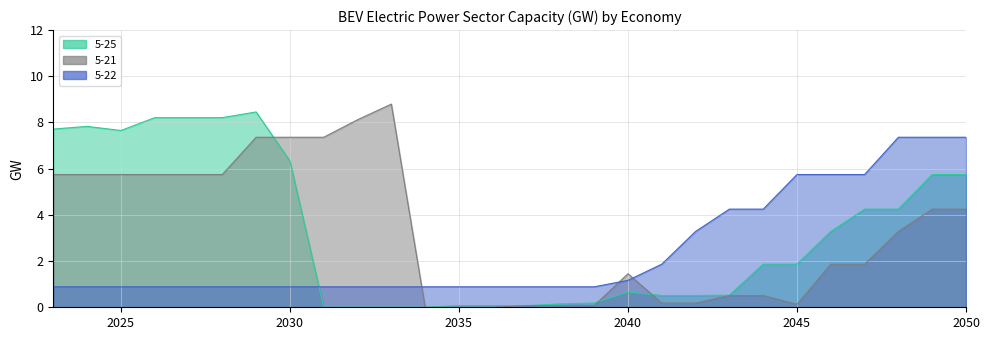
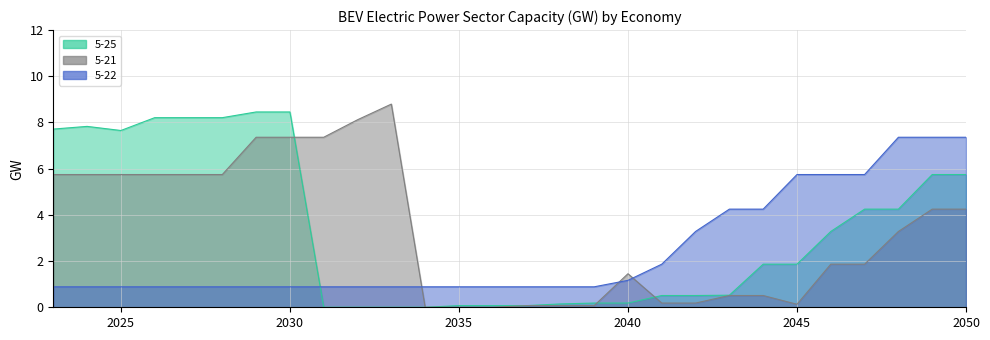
5-25, 2030: 6.3 -> 8.5
5-25, 2040: 0.7 -> 0.2
